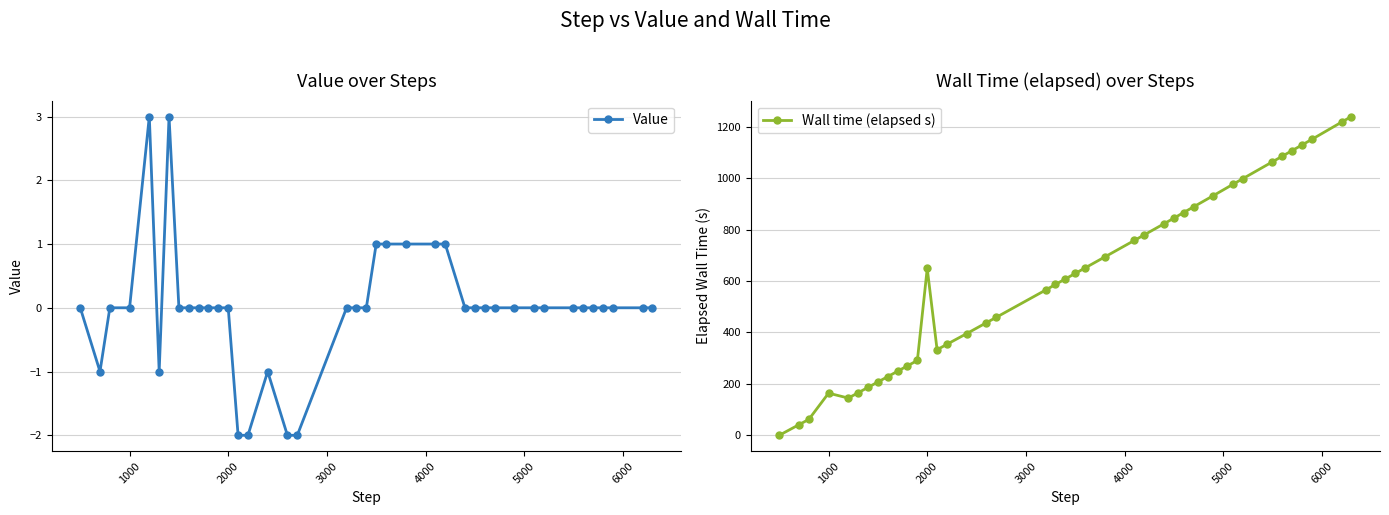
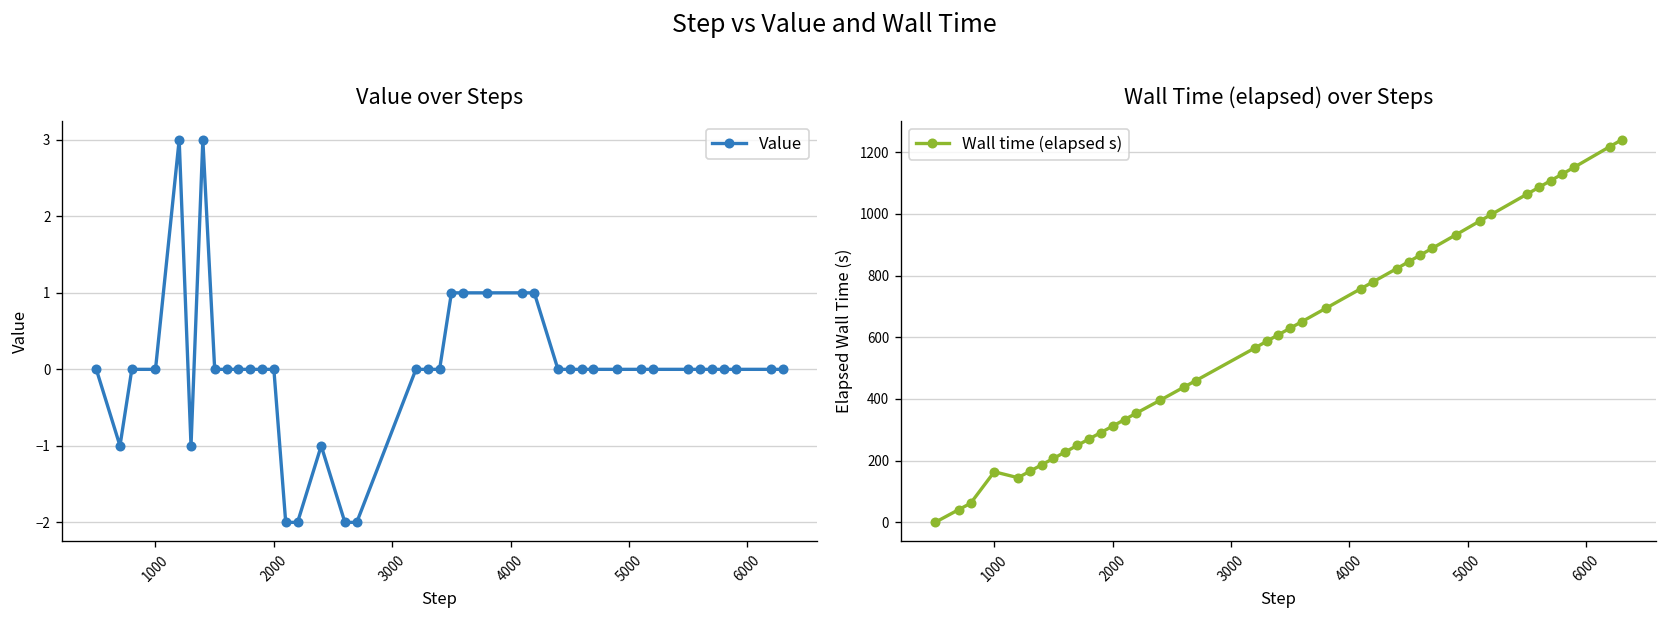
Wall Time (elapsed) over Steps, 2000: 650 -> 310
